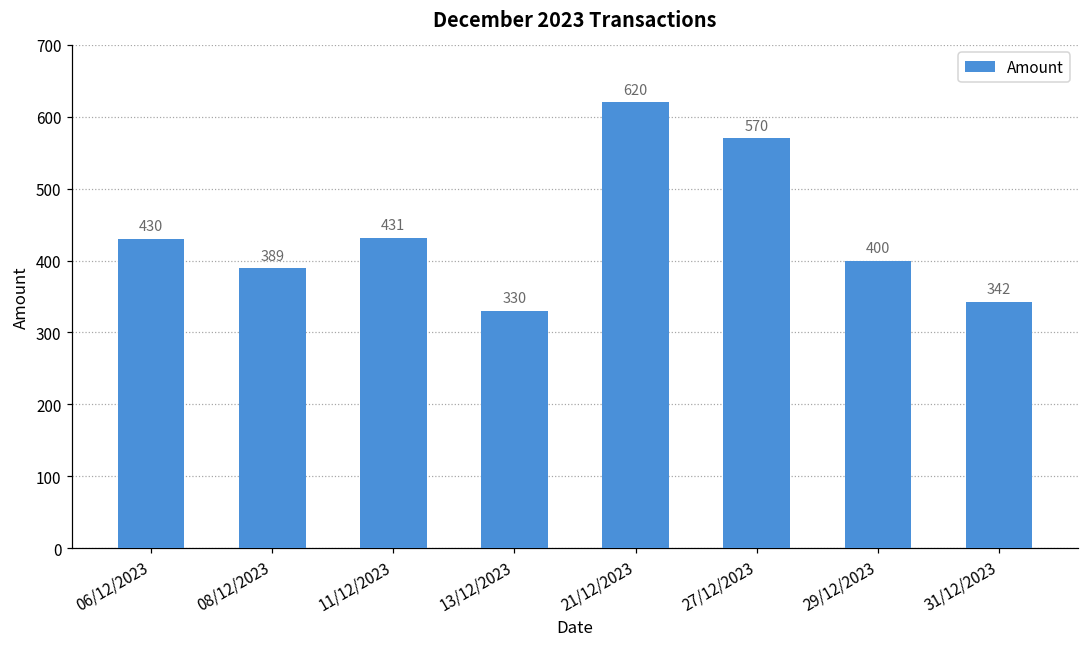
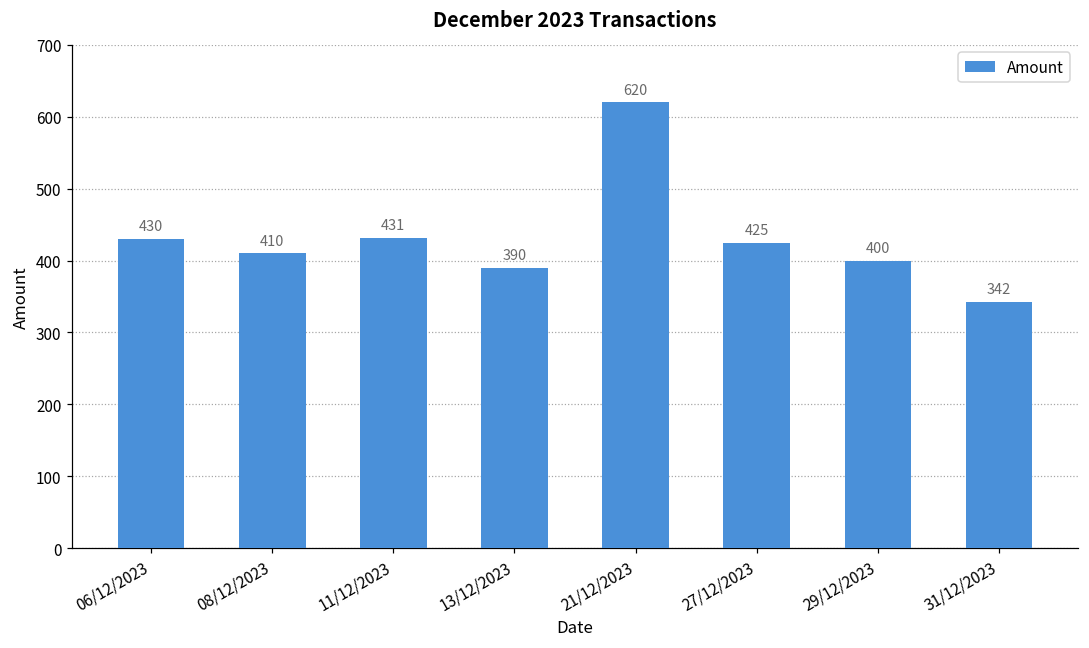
08/12/2023: 389 -> 410
13/12/2023: 330 -> 390
27/12/2023: 570 -> 425
